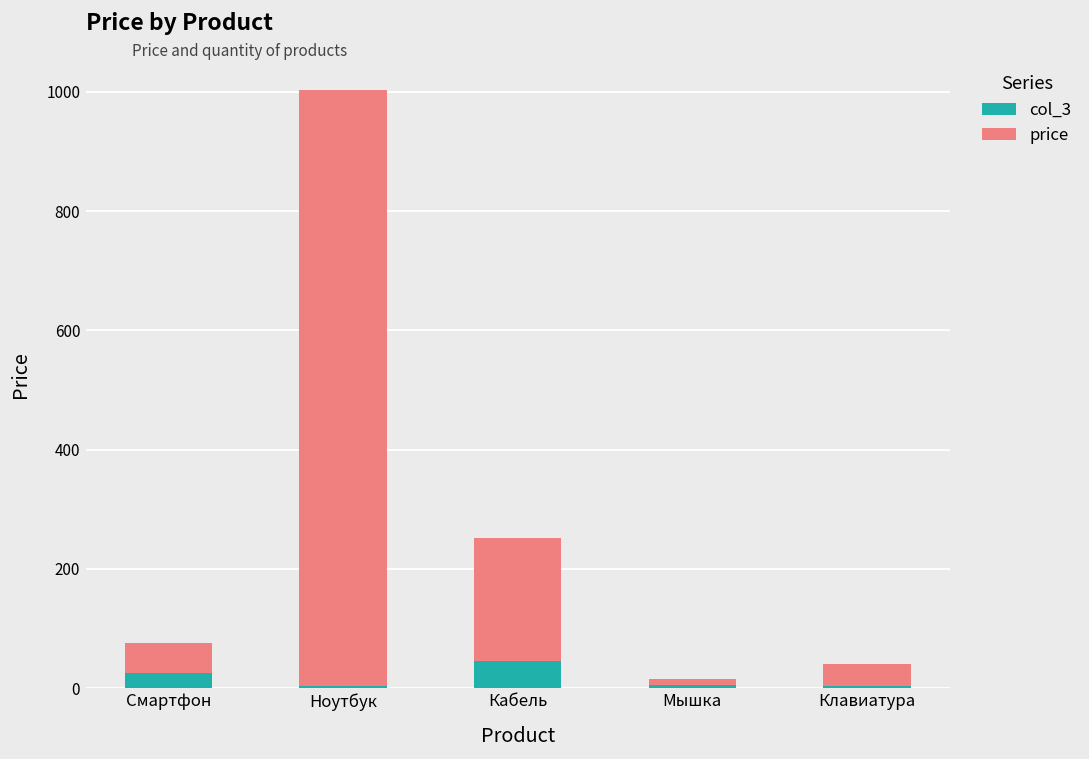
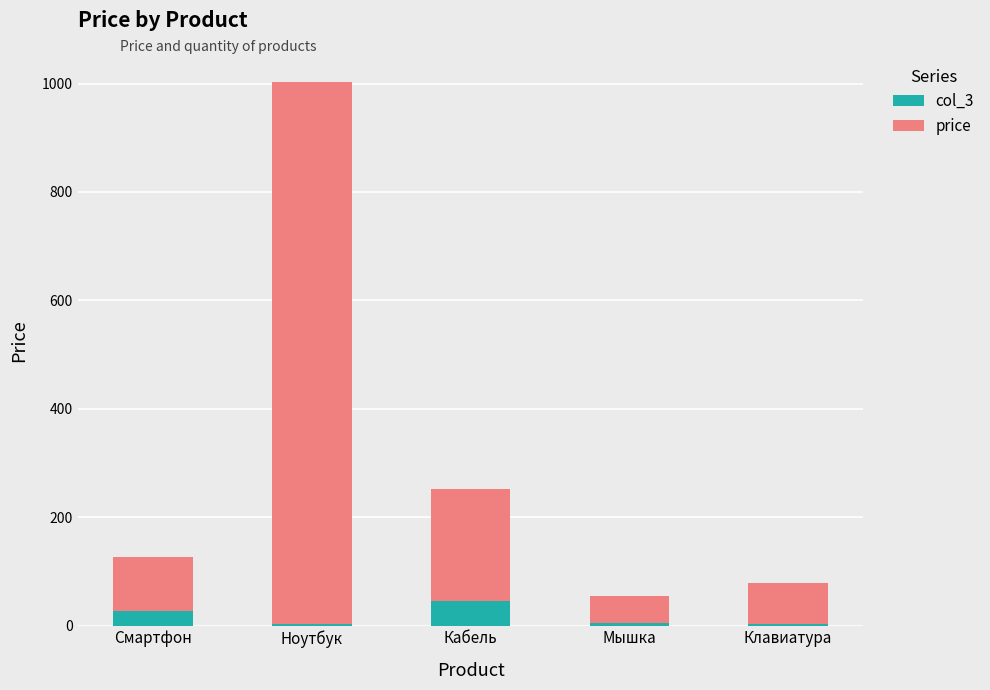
price, Смартфон: 50 -> 100
price, Мышка: 10 -> 50
price, Клавиатура: 40 -> 80
